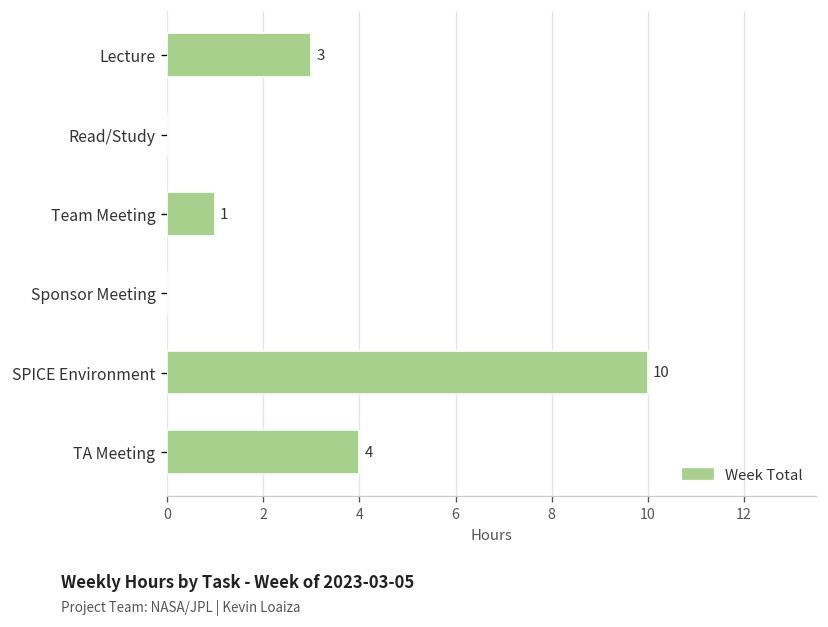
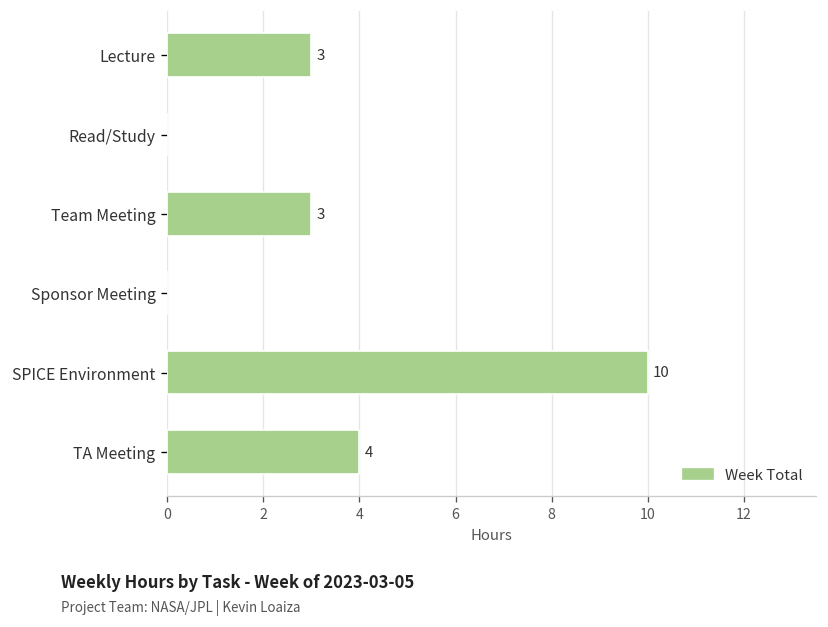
Team Meeting: 1 -> 3
